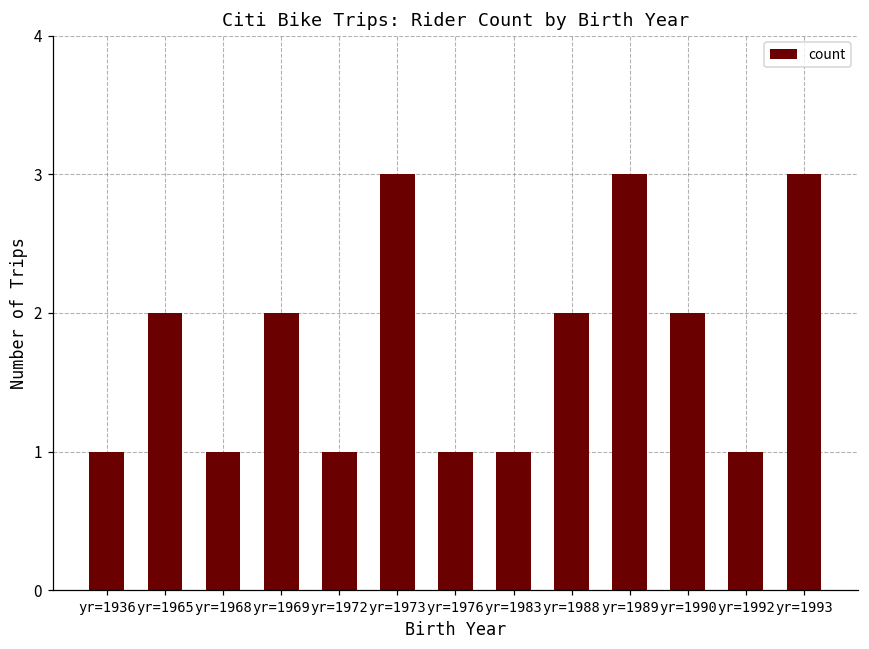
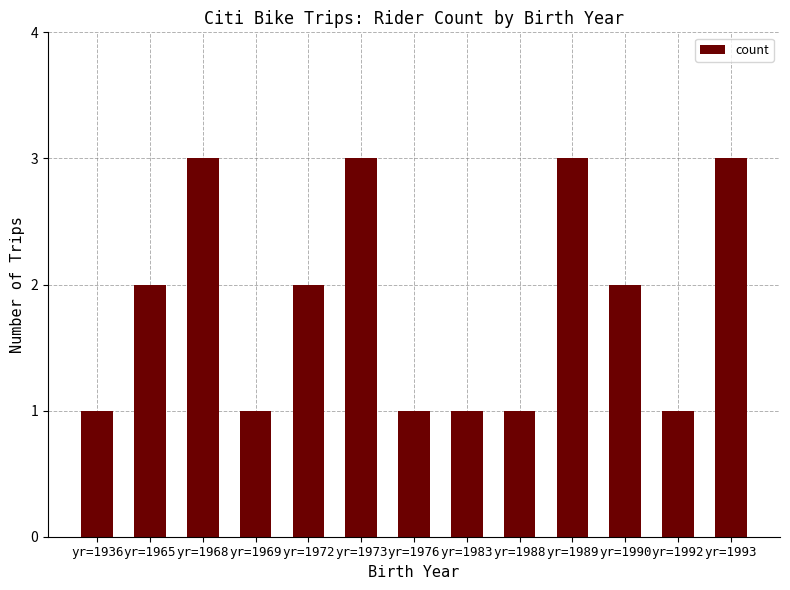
yr=1968: 1 -> 3
yr=1969: 2 -> 1
yr=1972: 1 -> 2
yr=1988: 2 -> 1
